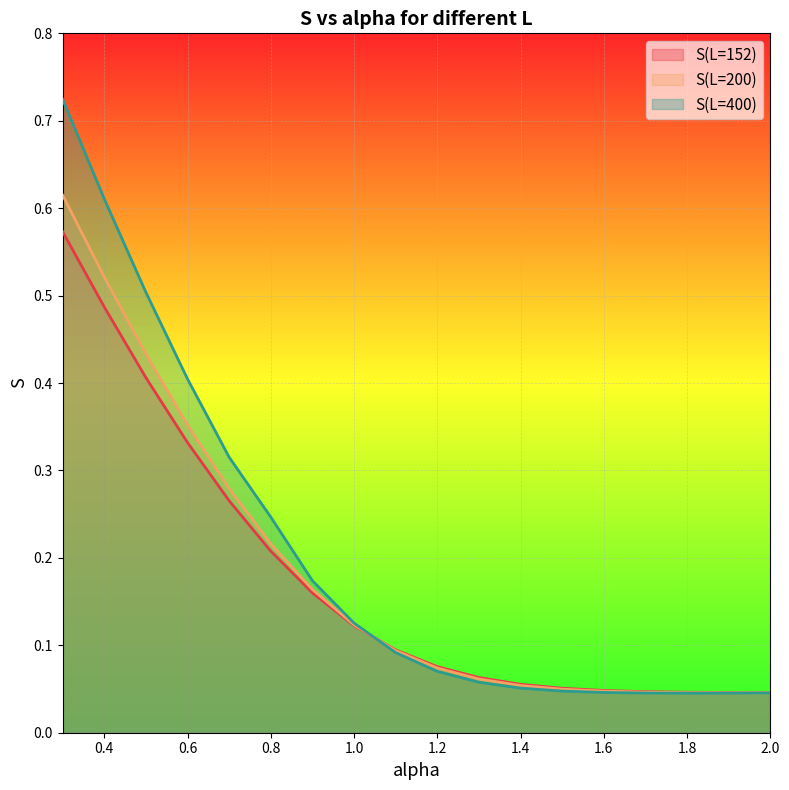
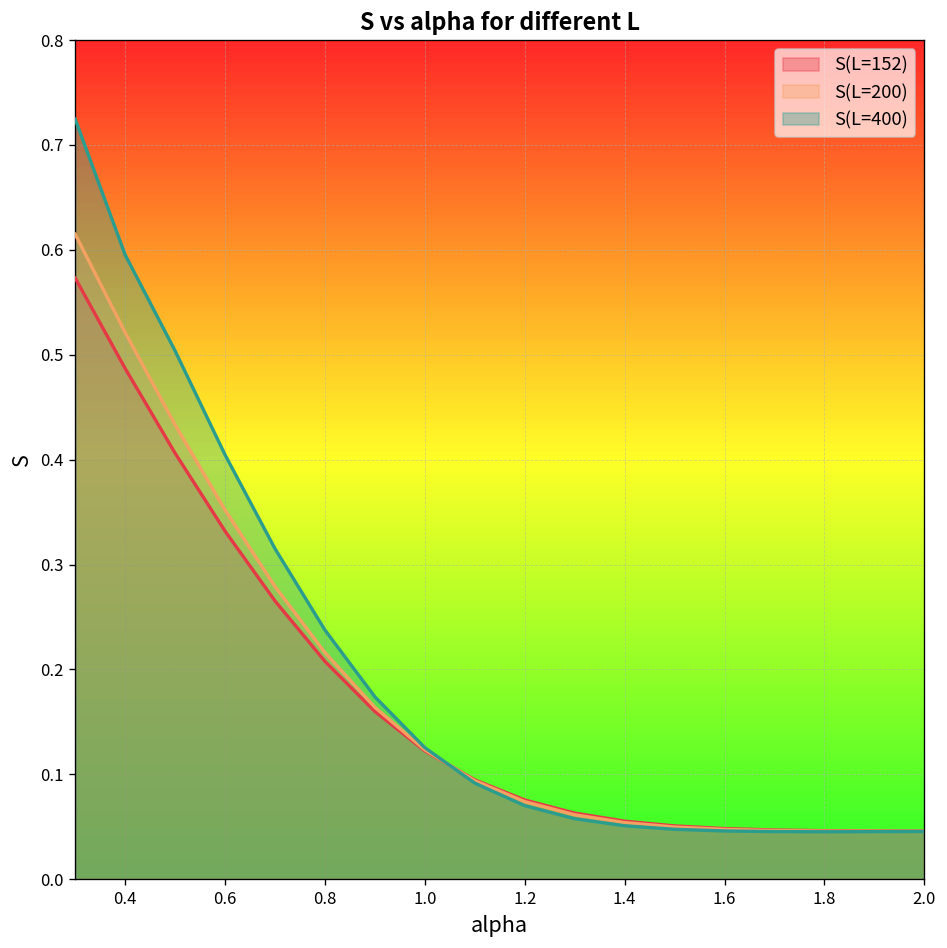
S(L=400), 0.4: 0.61 -> 0.60
S(L=400), 0.8: 0.25 -> 0.24
